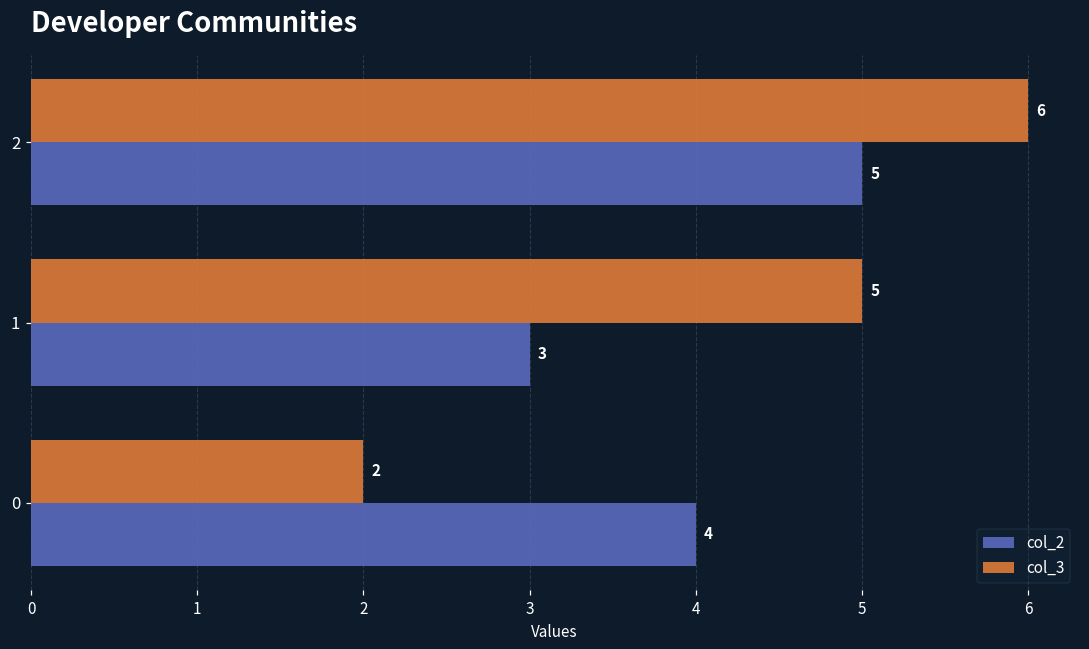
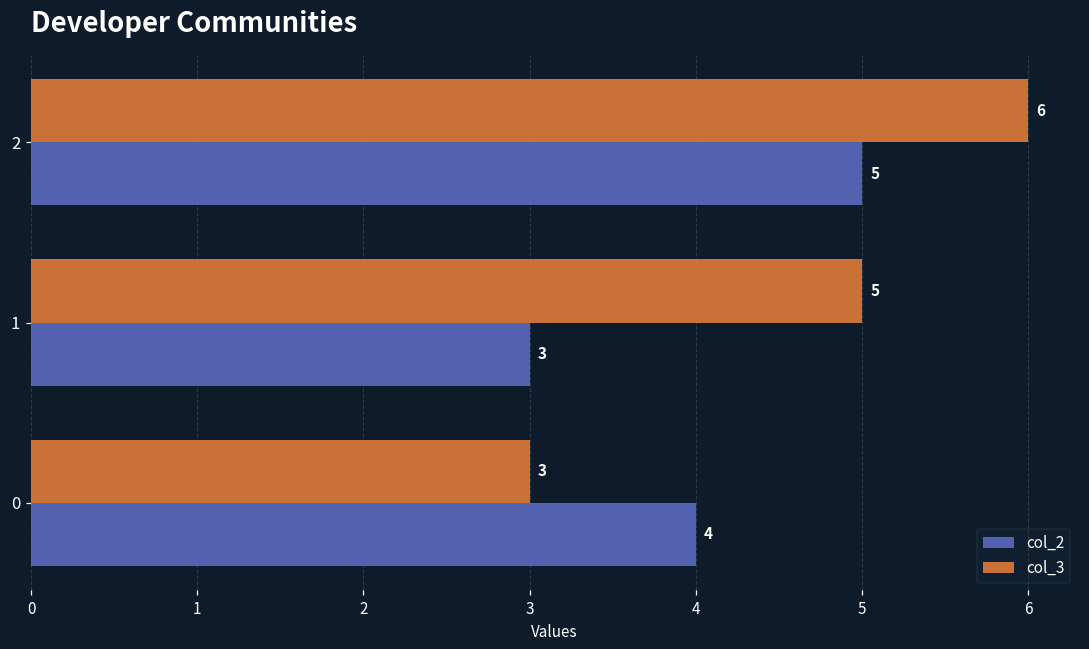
col_3, 0: 2 -> 3
